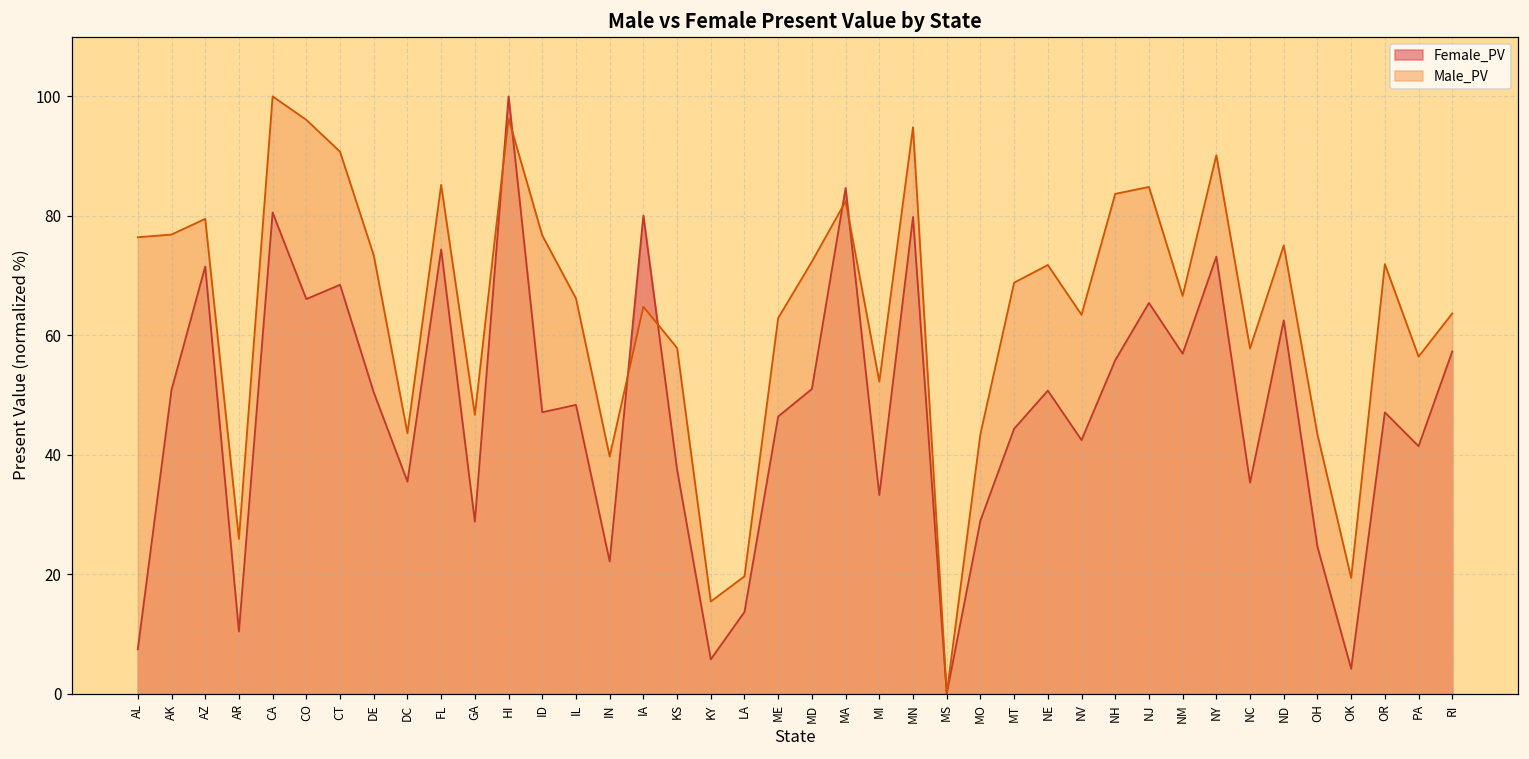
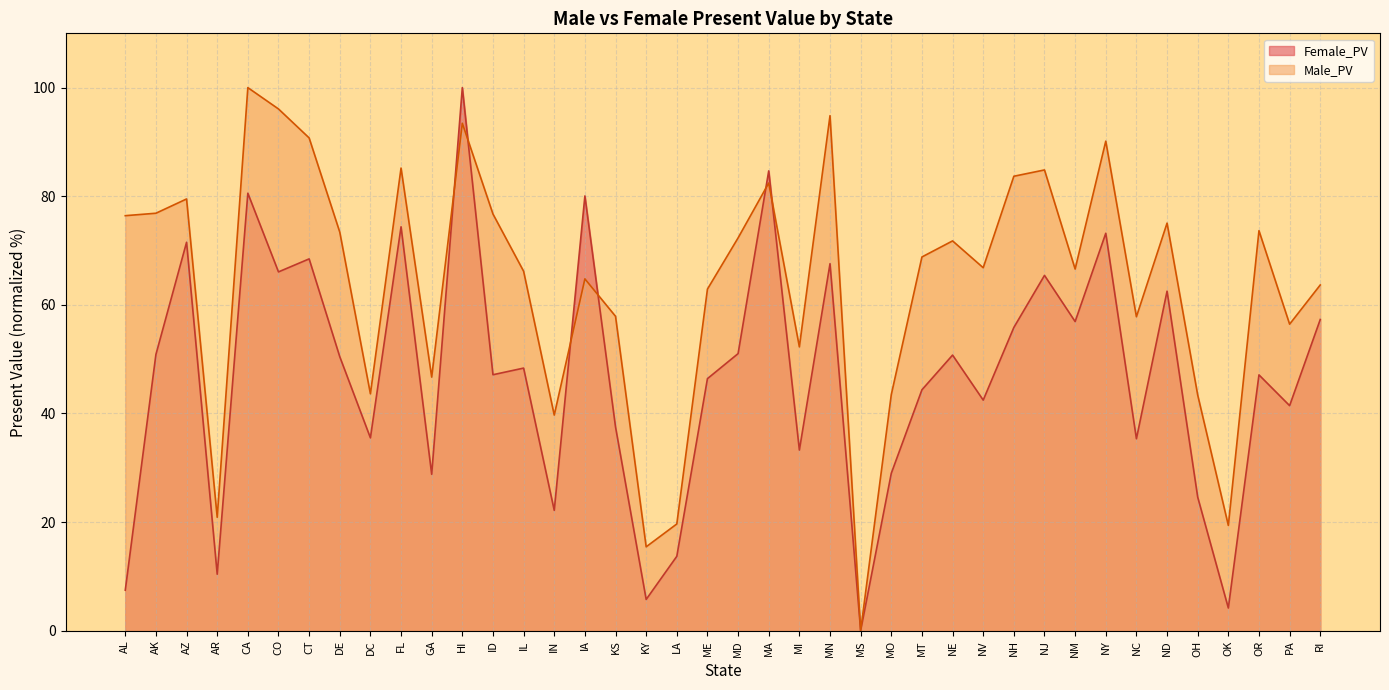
Male_PV, AR: 26 -> 21
Male_PV, HI: 96 -> 93
Female_PV, MN: 80 -> 68
Male_PV, NV: 63 -> 67
Male_PV, OR: 72 -> 74
